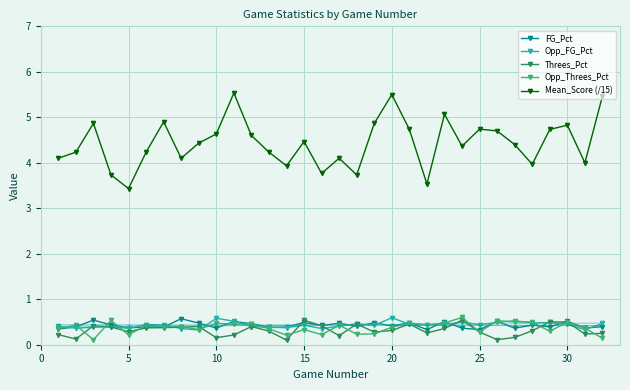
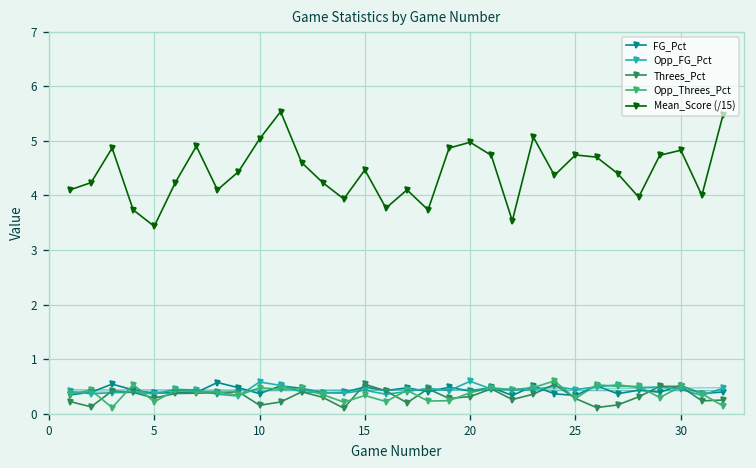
Mean_Score (/15), 10: 4.6 -> 5.0
Mean_Score (/15), 20: 5.5 -> 5.0
